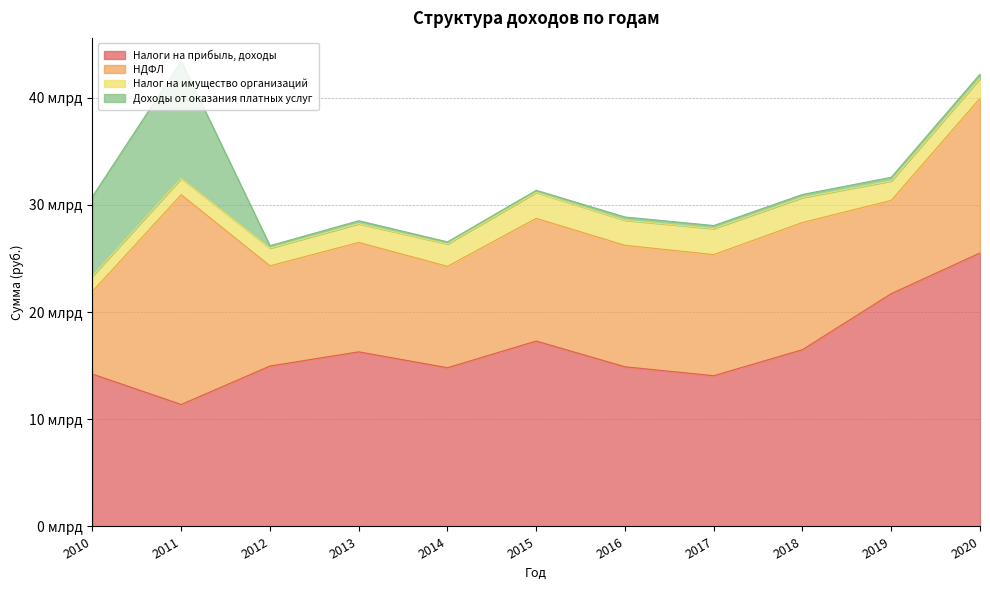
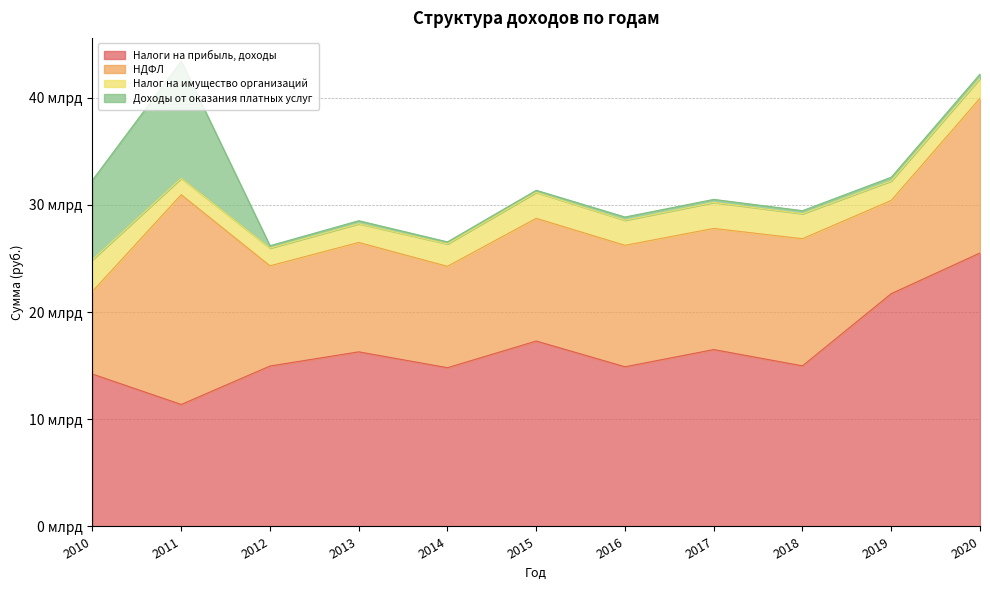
Налог на имущество организаций, 2010: 1.4 млрд -> 3.0 млрд
Налоги на прибыль, доходы, 2017: 14.1 млрд -> 16.5 млрд
Налоги на прибыль, доходы, 2018: 16.5 млрд -> 15.0 млрд
